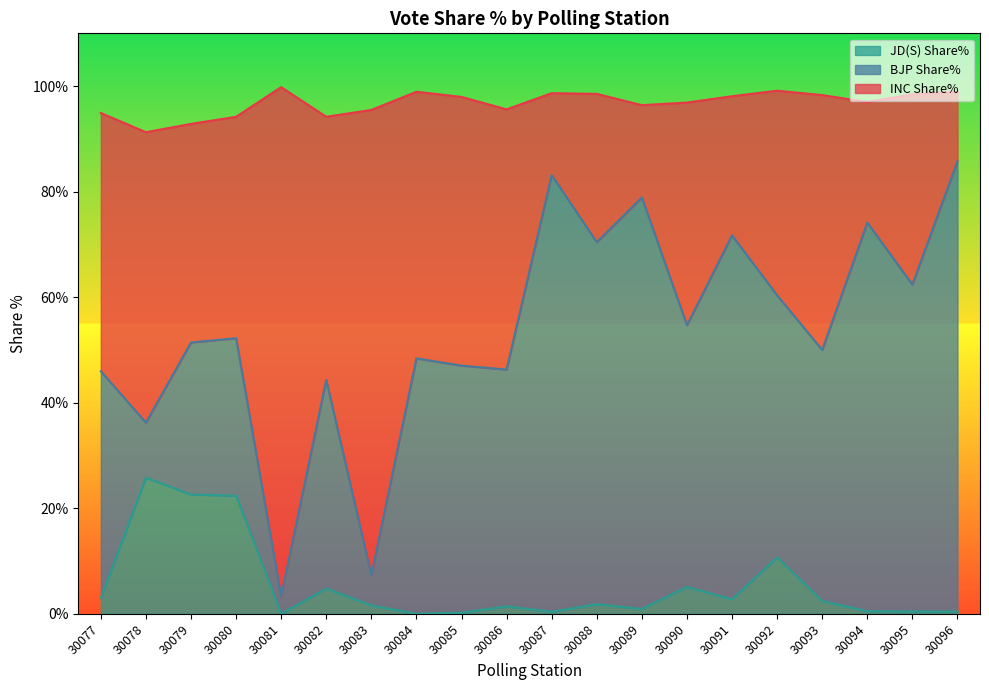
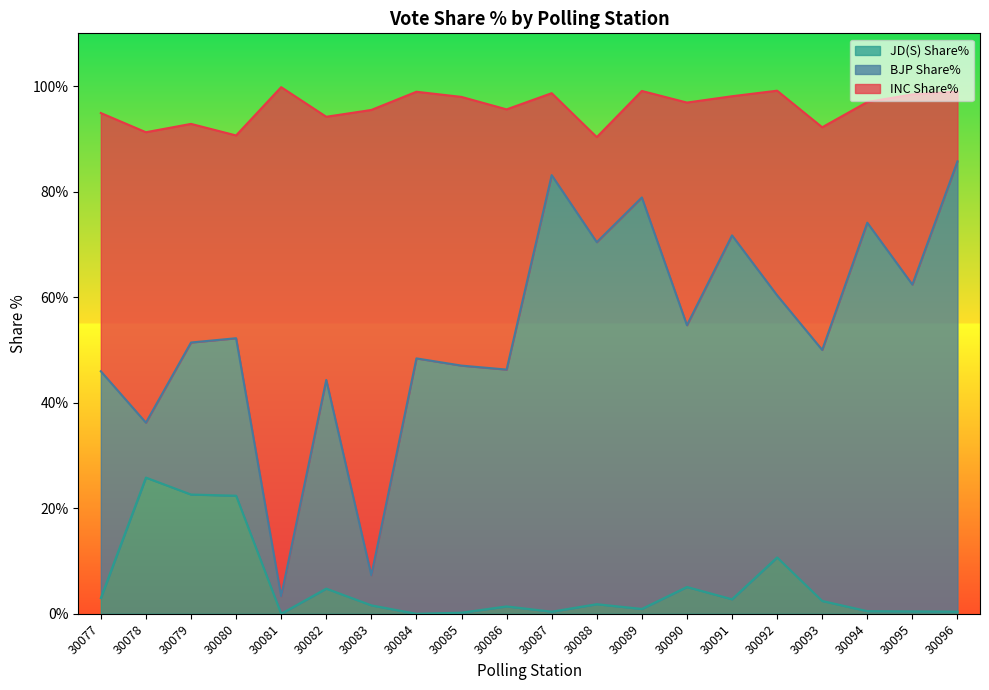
INC Share%, 30080: 42% -> 38%
INC Share%, 30088: 28% -> 20%
INC Share%, 30089: 17% -> 20%
INC Share%, 30093: 48% -> 42%
